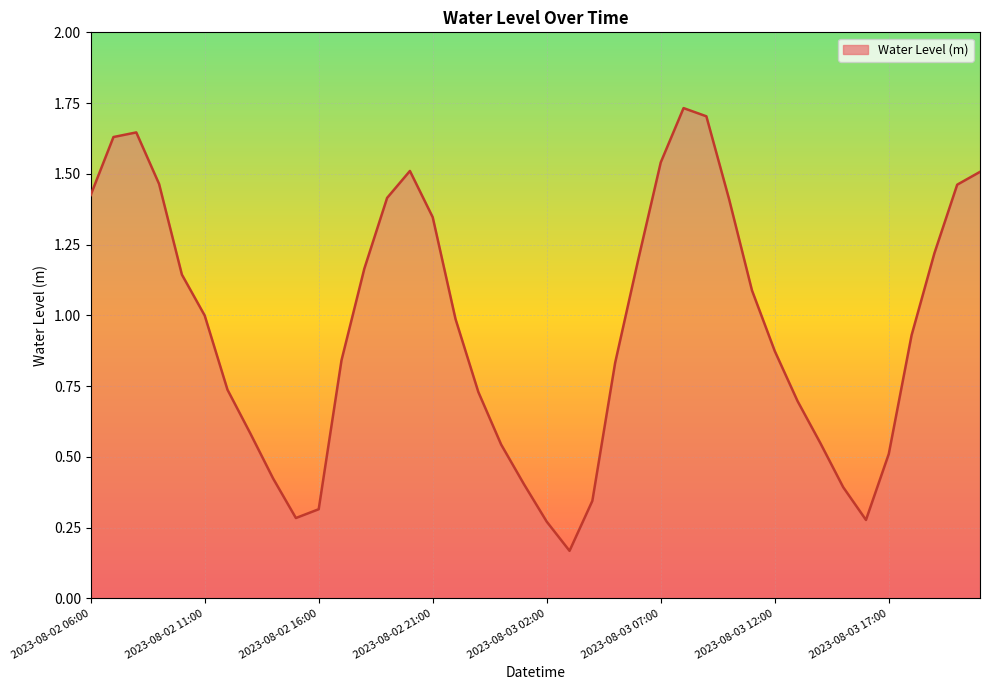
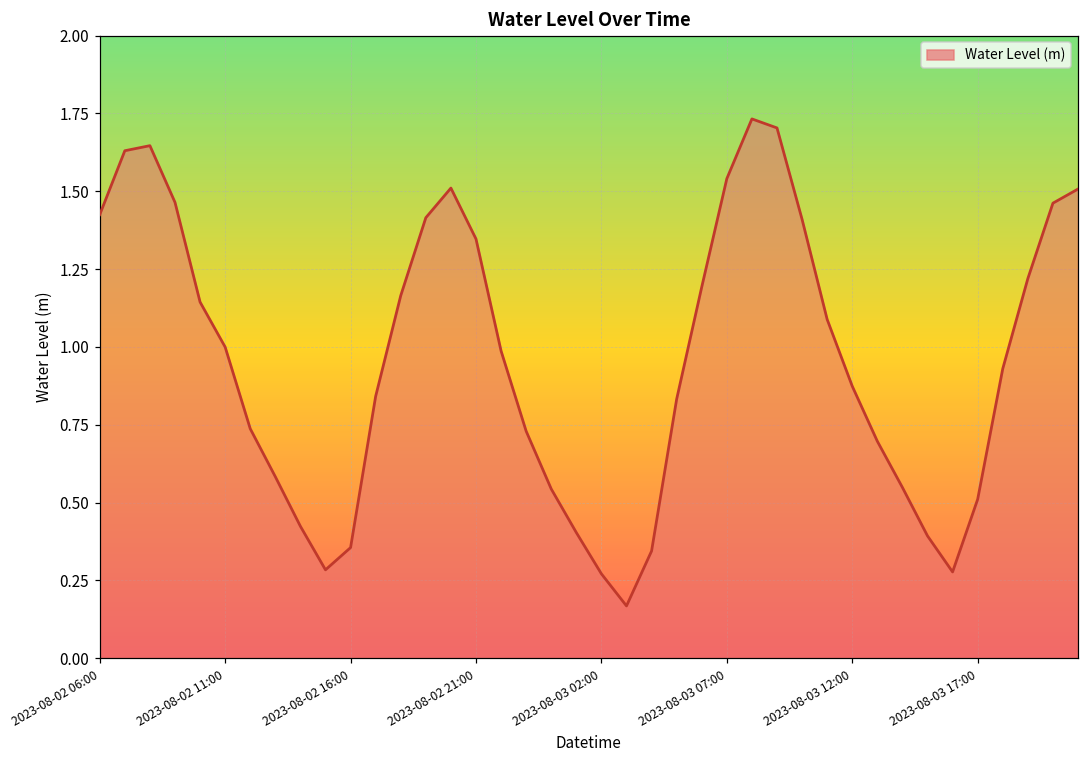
2023-08-02 16:00: 0.31 -> 0.36
